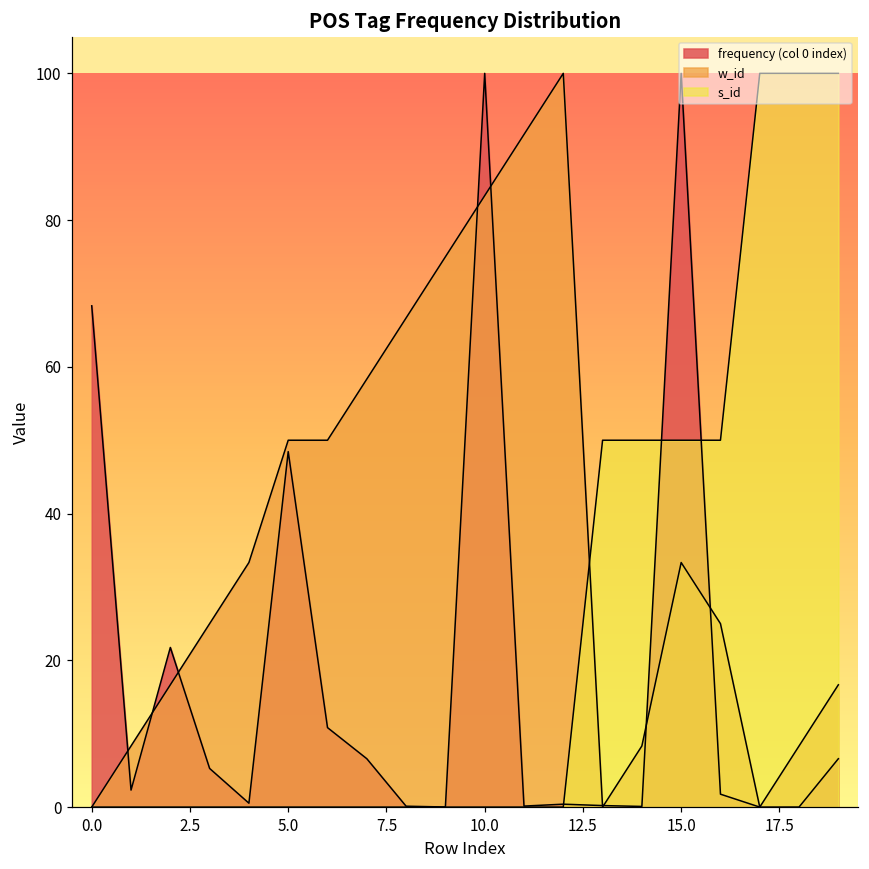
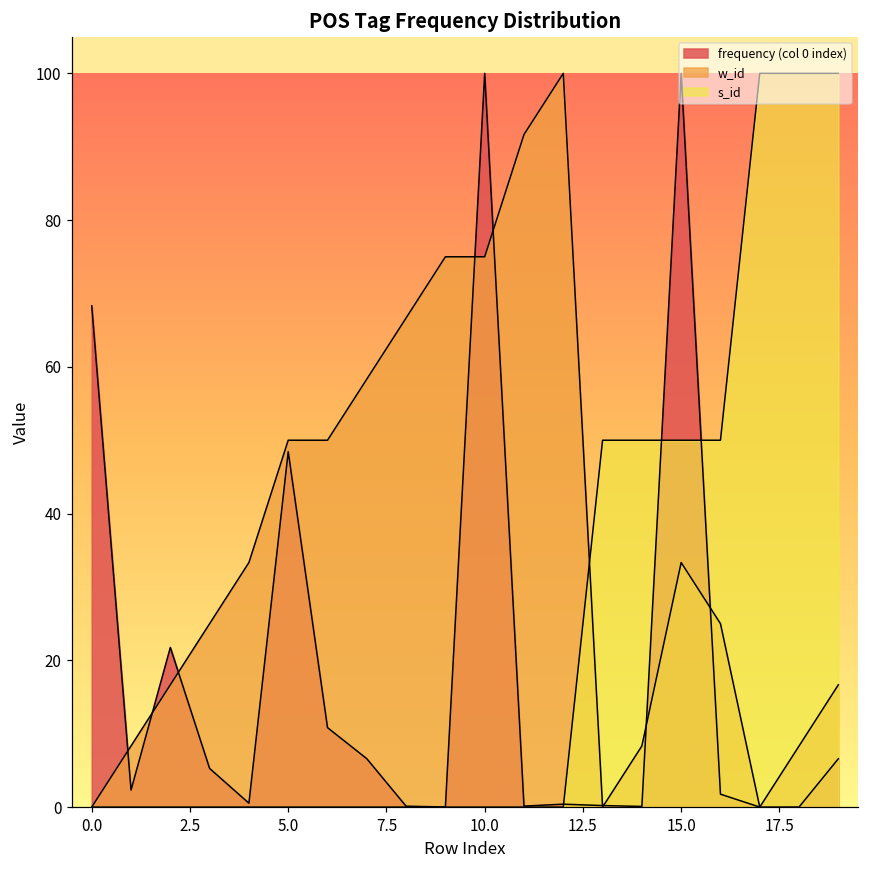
w_id, 10.0: 83 -> 75
